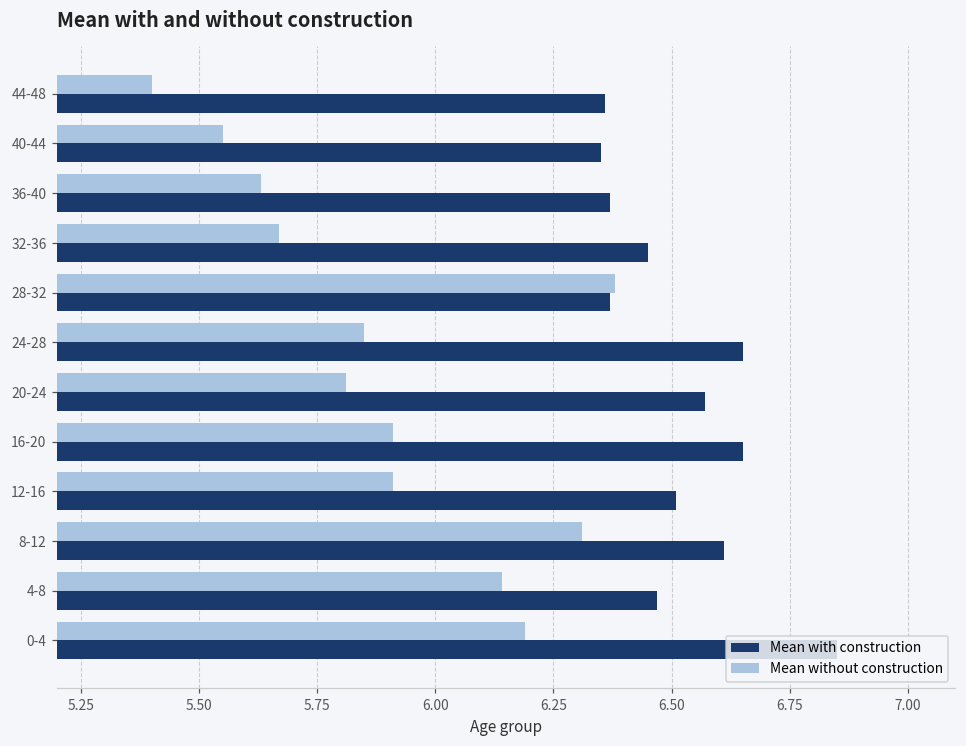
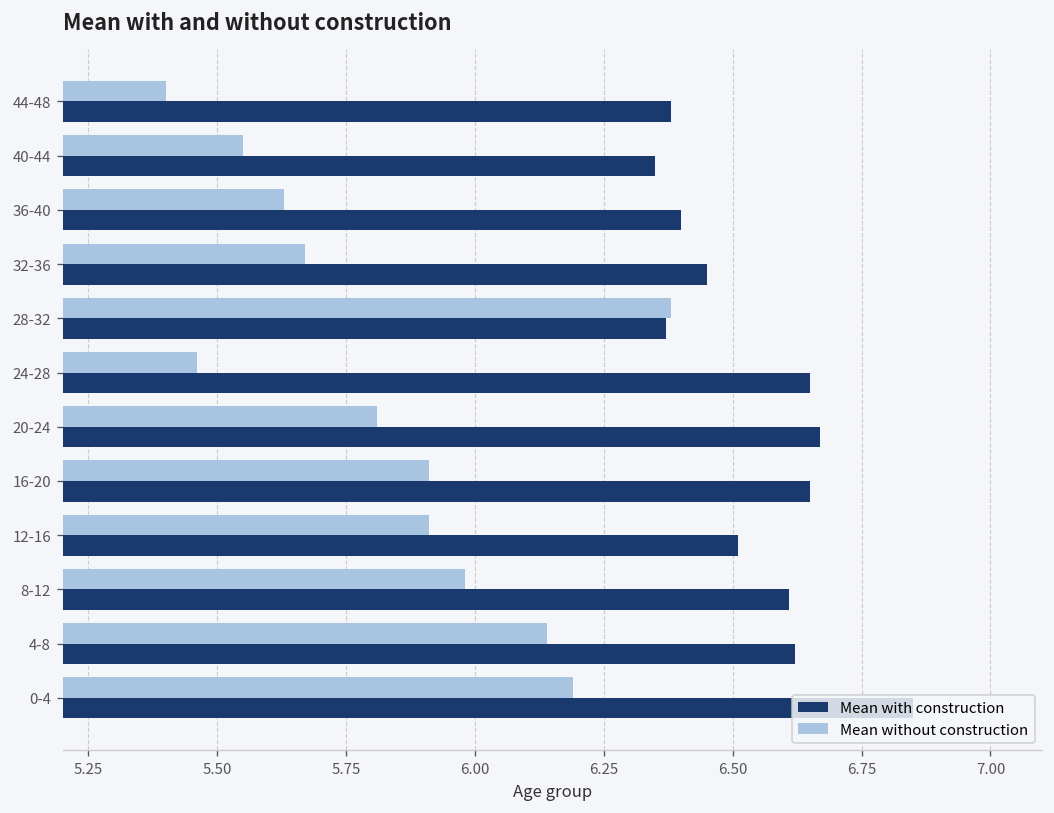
Mean with construction, 44-48: 6.36 -> 6.38
Mean with construction, 36-40: 6.37 -> 6.40
Mean without construction, 24-28: 5.85 -> 5.46
Mean with construction, 20-24: 6.57 -> 6.67
Mean without construction, 8-12: 6.31 -> 5.98
Mean with construction, 4-8: 6.47 -> 6.62
